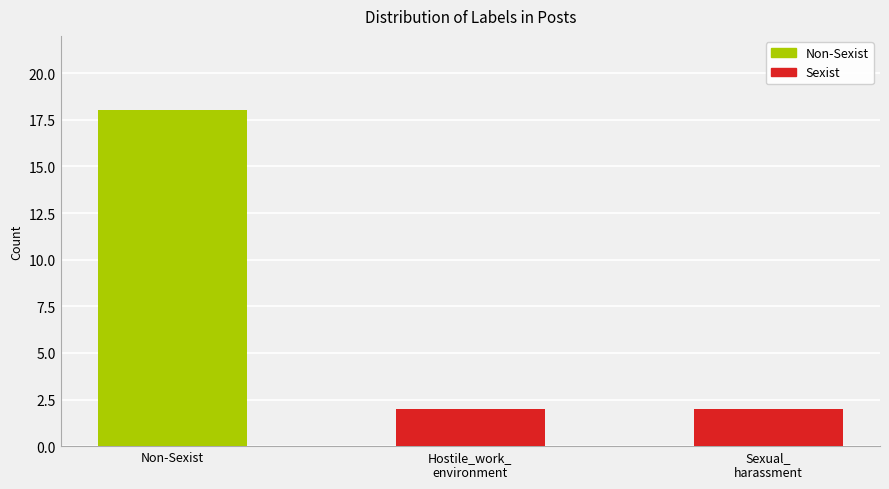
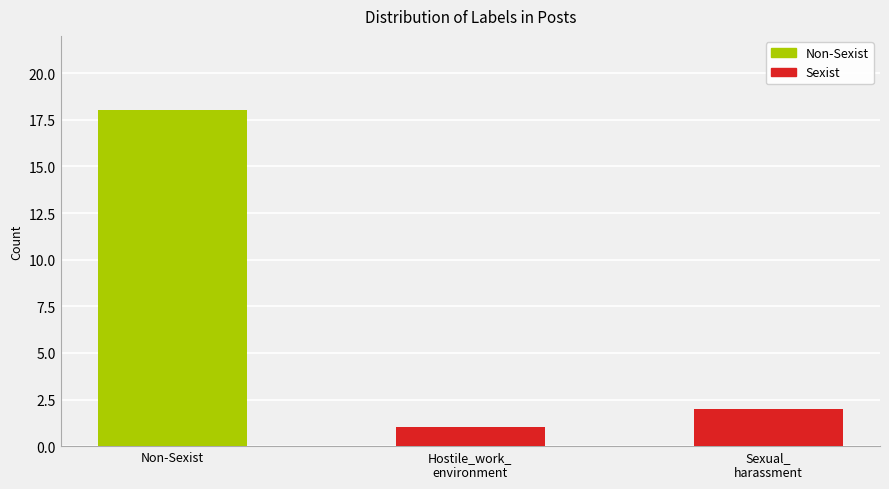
Hostile_work_ environment: 2 -> 1
